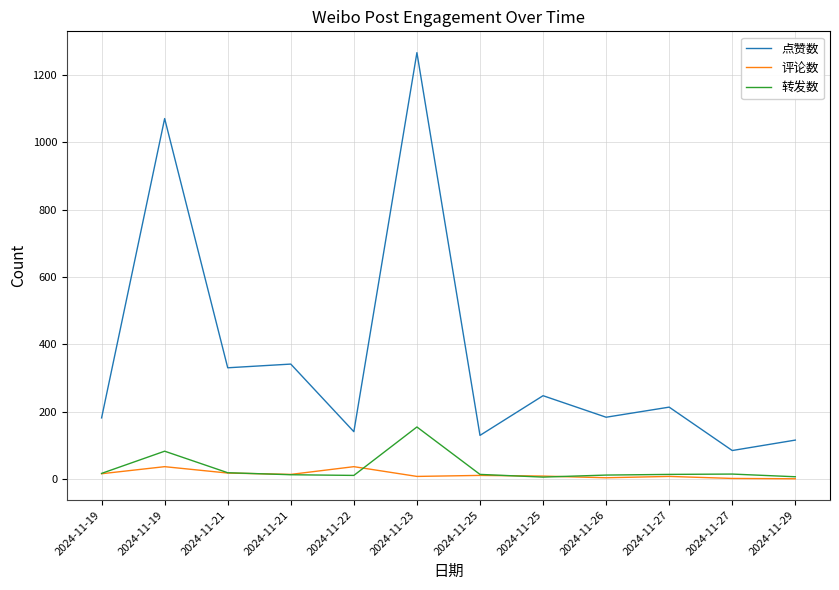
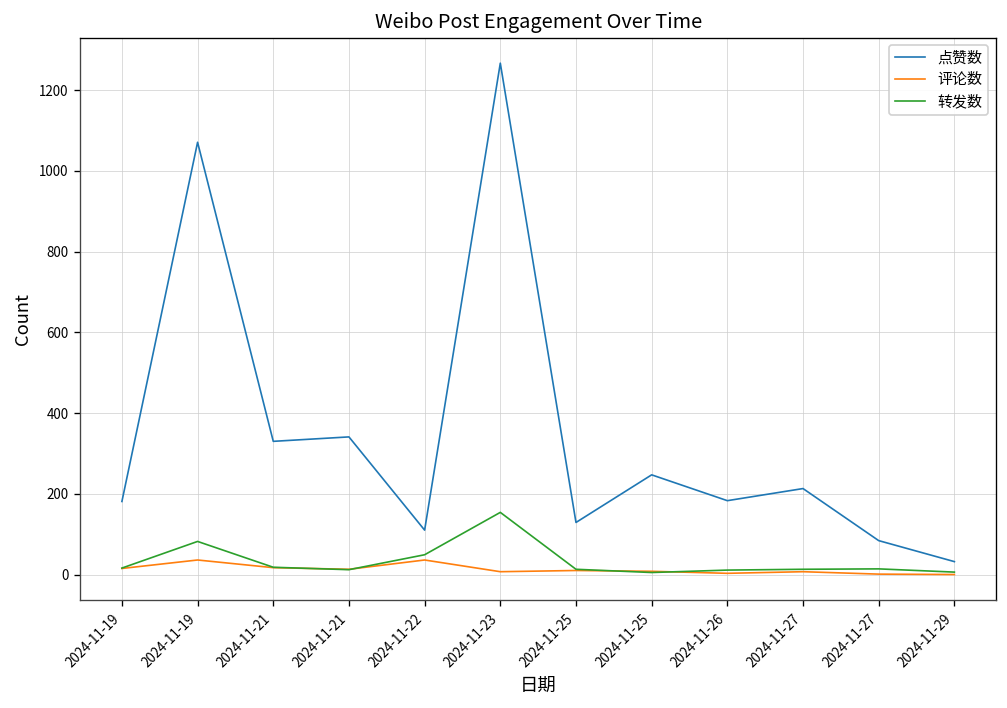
点赞数, 2024-11-22: 140 -> 110
转发数, 2024-11-22: 10 -> 50
点赞数, 2024-11-29: 120 -> 30
